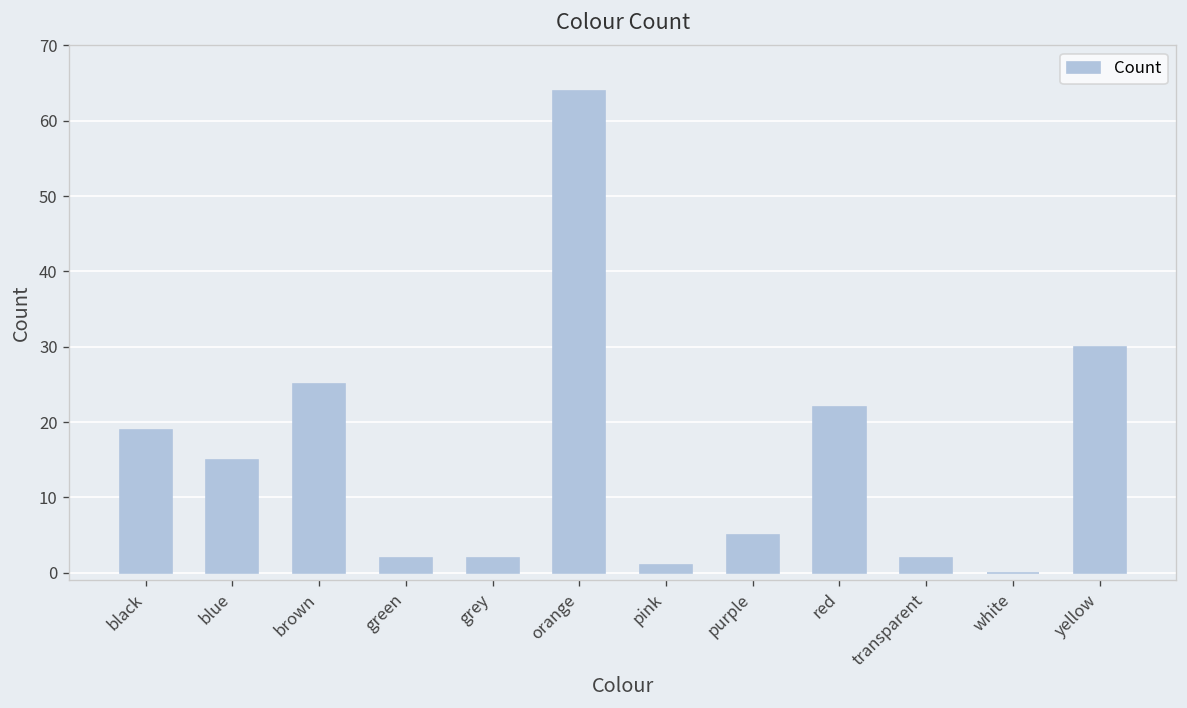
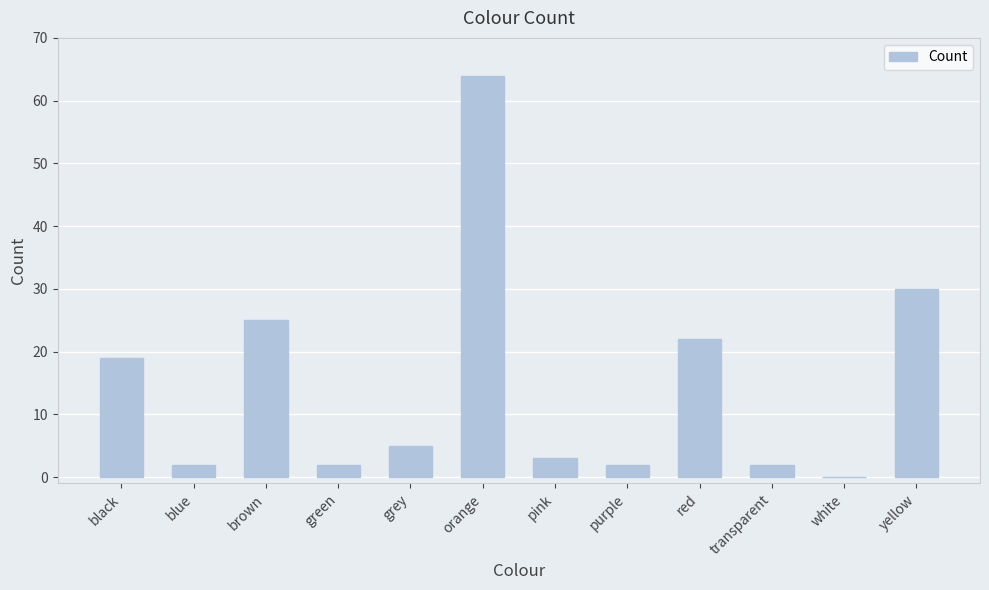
blue: 15 -> 2
grey: 2 -> 5
pink: 1 -> 3
purple: 5 -> 2
